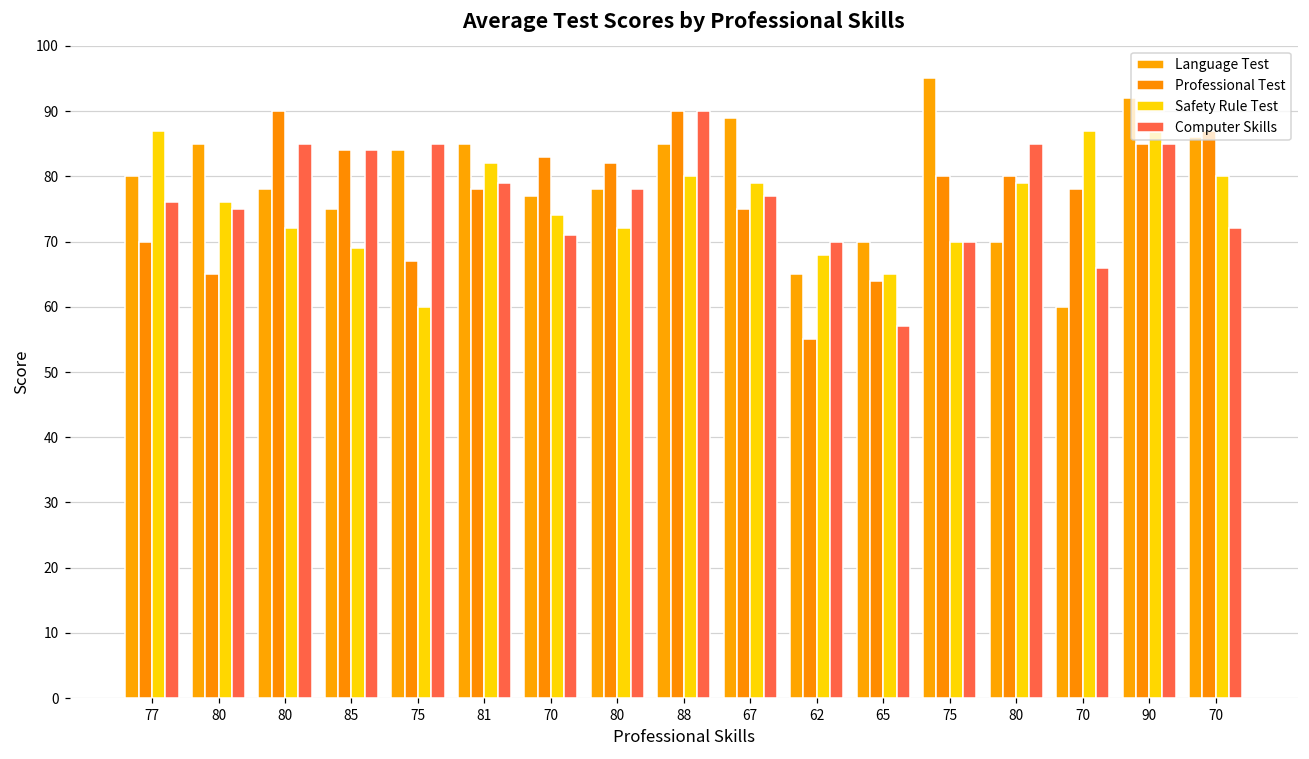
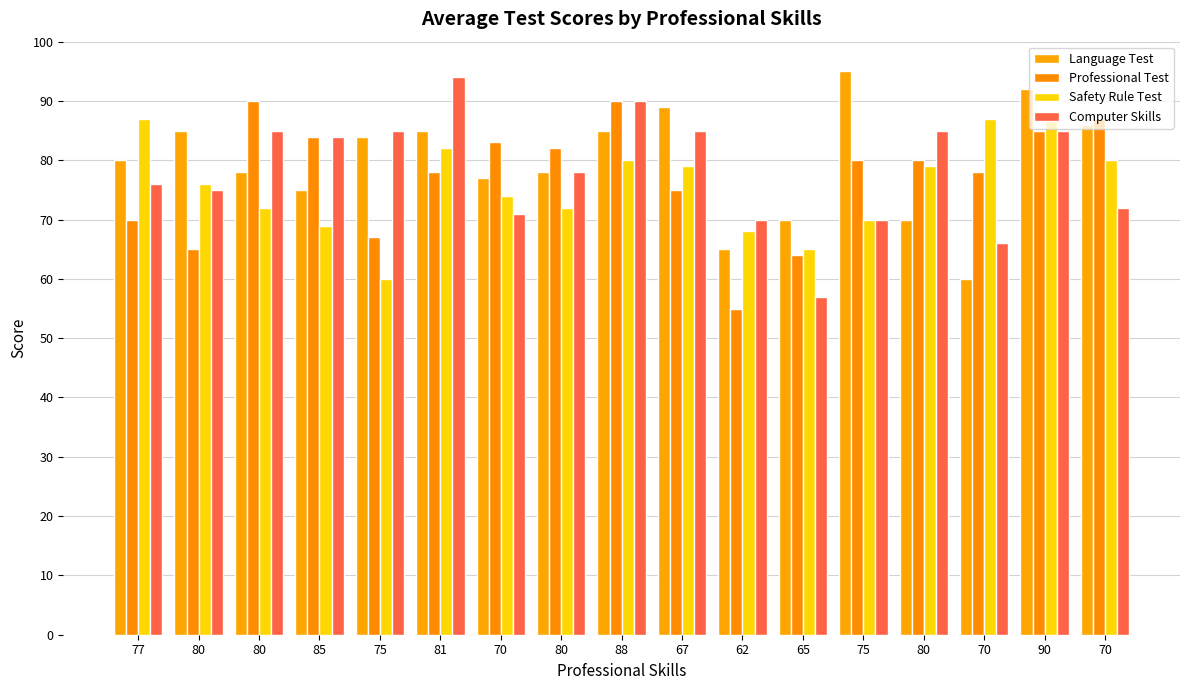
Computer Skills, 81: 79 -> 94
Computer Skills, 67: 77 -> 85
